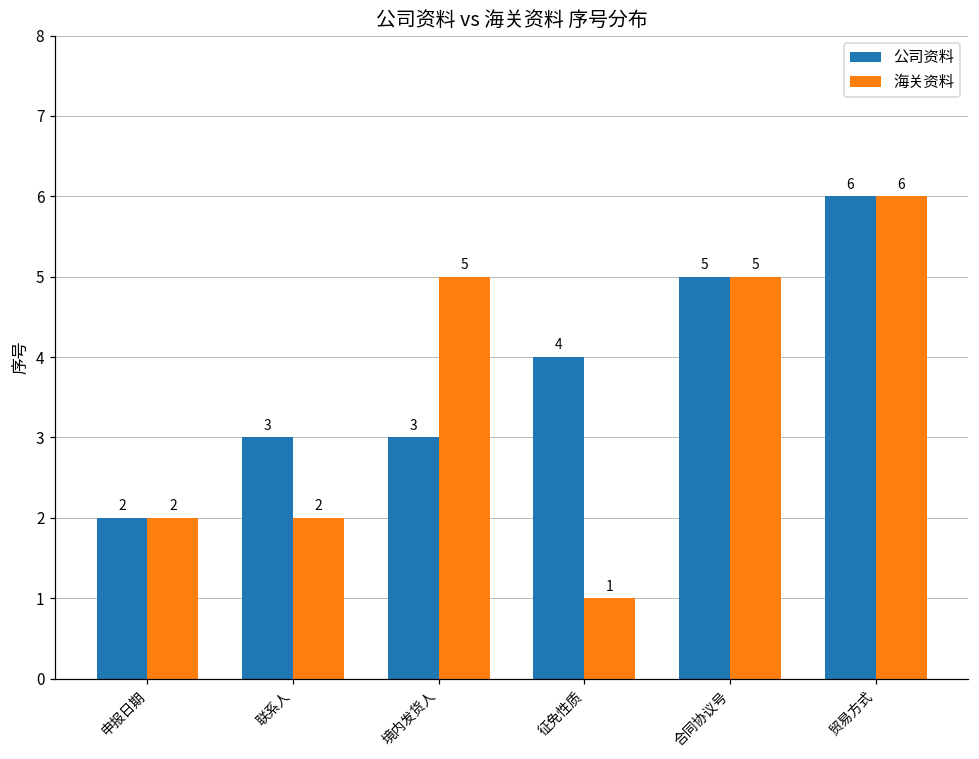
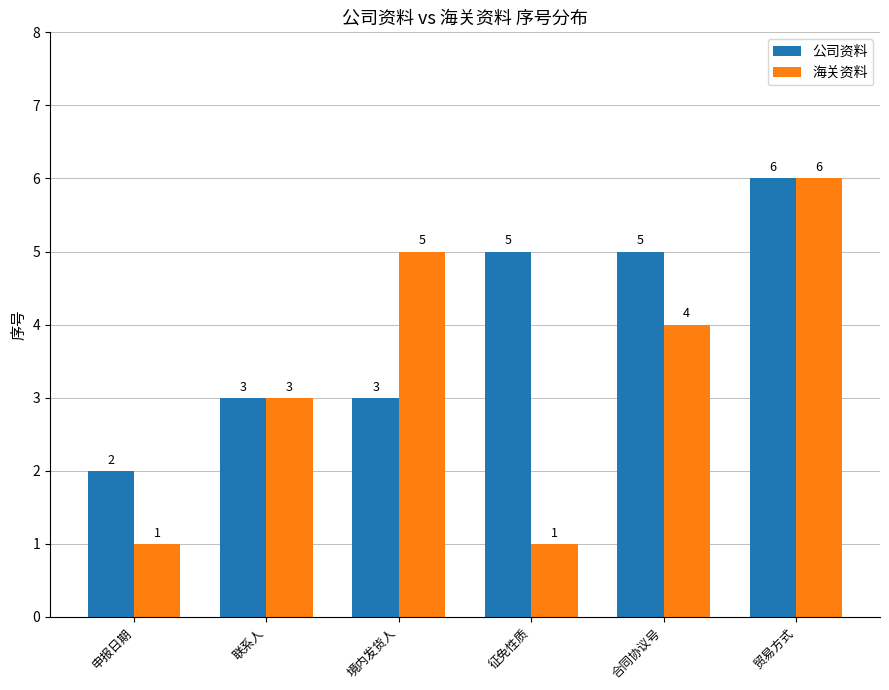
海关资料, 申报日期: 2 -> 1
海关资料, 联系人: 2 -> 3
公司资料, 征免性质: 4 -> 5
海关资料, 合同协议号: 5 -> 4
